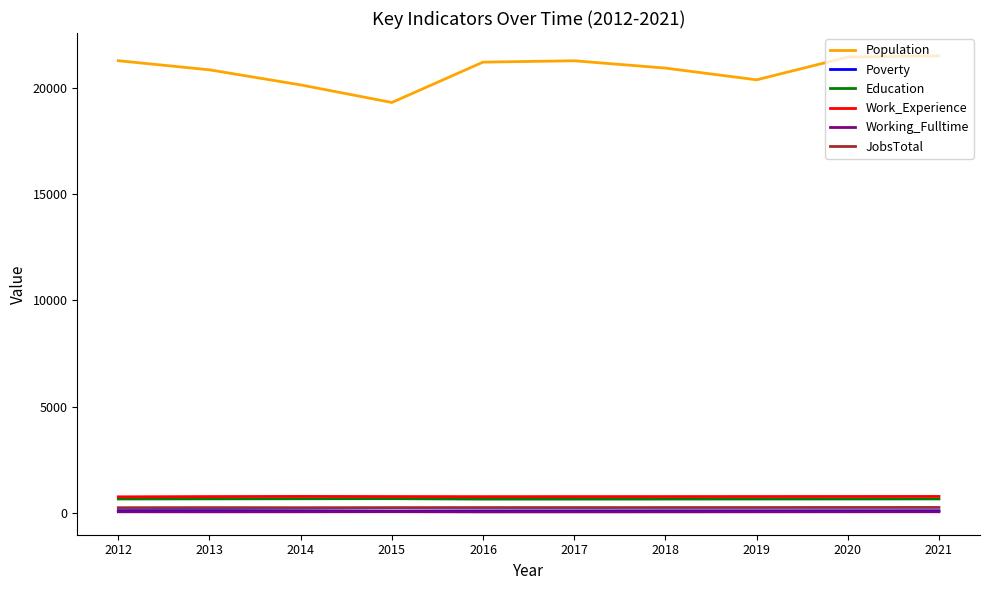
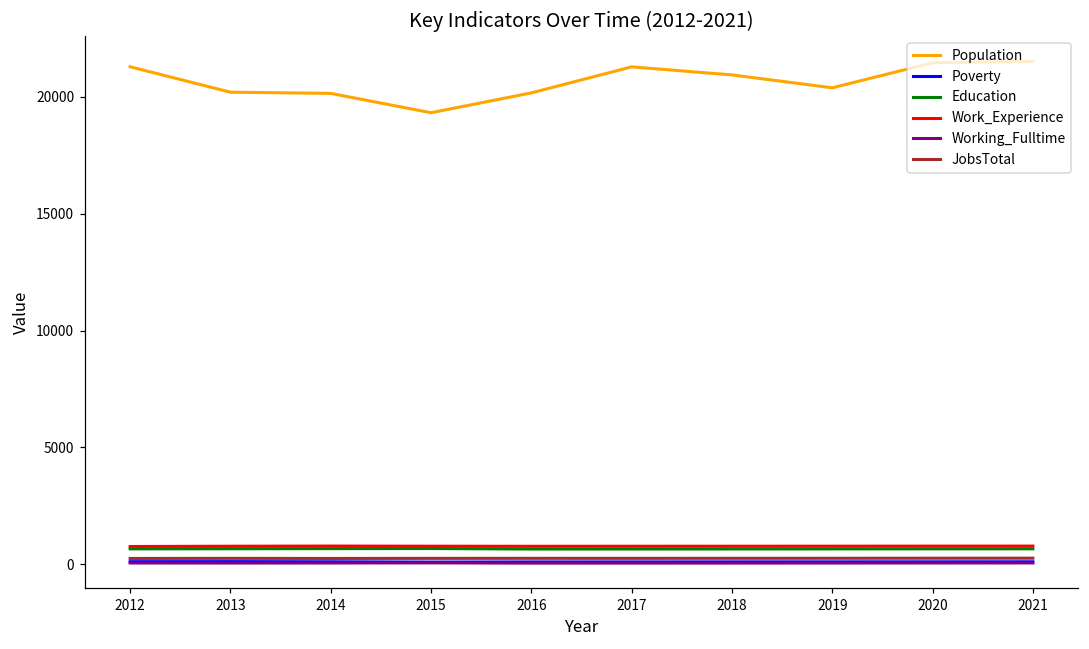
Population, 2013: 20900 -> 20200
Population, 2016: 21200 -> 20200
